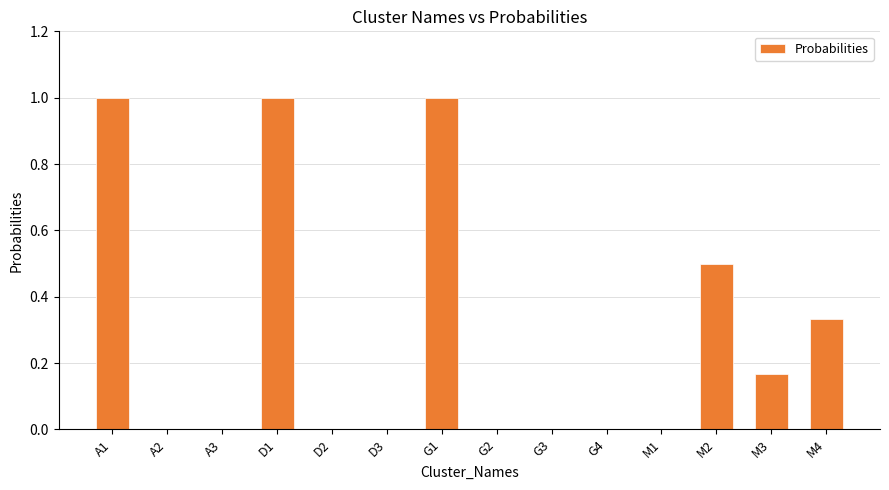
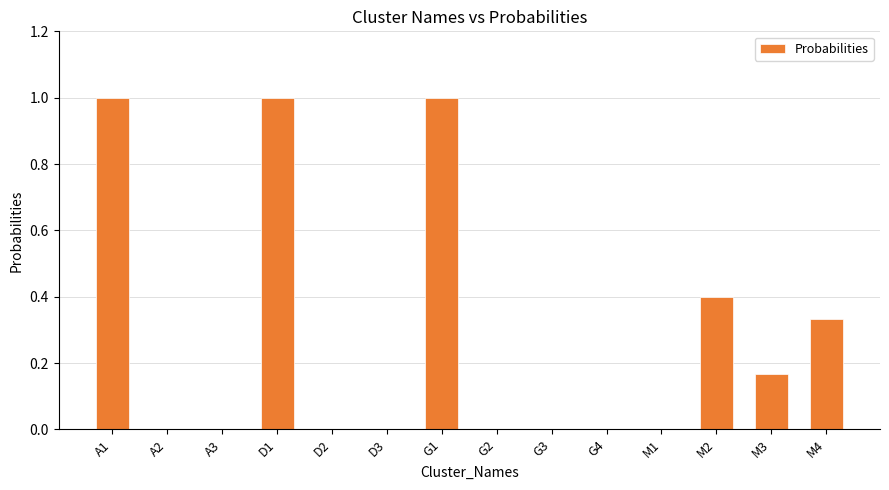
M2: 0.5 -> 0.4
